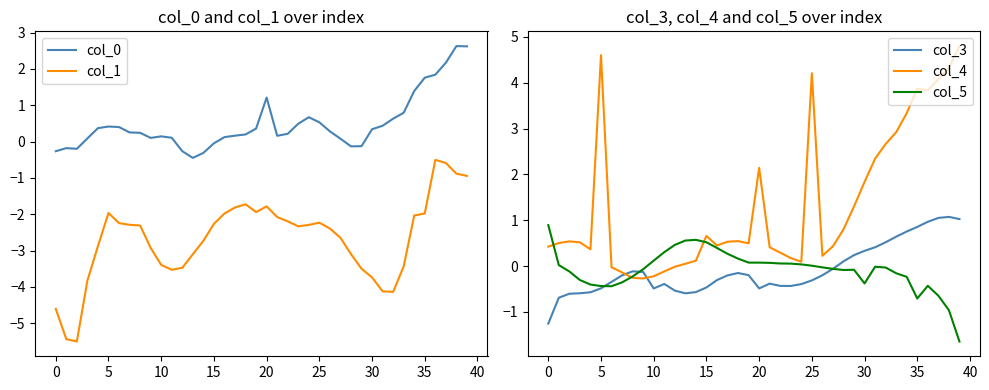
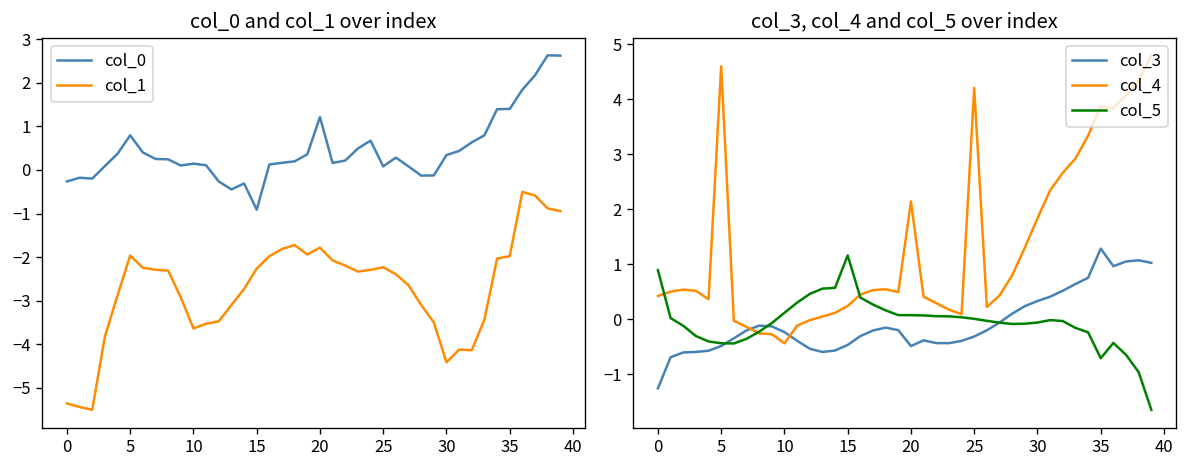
col_0 and col_1 over index, col_1, 0: -4.6 -> -5.4
col_0 and col_1 over index, col_0, 5: 0.4 -> 0.8
col_0 and col_1 over index, col_1, 10: -3.4 -> -3.6
col_0 and col_1 over index, col_0, 15: 0.0 -> -0.9
col_0 and col_1 over index, col_0, 25: 0.5 -> 0.1
col_0 and col_1 over index, col_1, 30: -3.7 -> -4.4
col_0 and col_1 over index, col_0, 35: 1.8 -> 1.4
col_3, col_4 and col_5 over index, col_3, 10: -0.5 -> -0.2
col_3, col_4 and col_5 over index, col_4, 10: -0.2 -> -0.4
col_3, col_4 and col_5 over index, col_4, 15: 0.7 -> 0.2
col_3, col_4 and col_5 over index, col_5, 15: 0.5 -> 1.2
col_3, col_4 and col_5 over index, col_5, 30: -0.4 -> -0.1
col_3, col_4 and col_5 over index, col_3, 35: 0.9 -> 1.3
